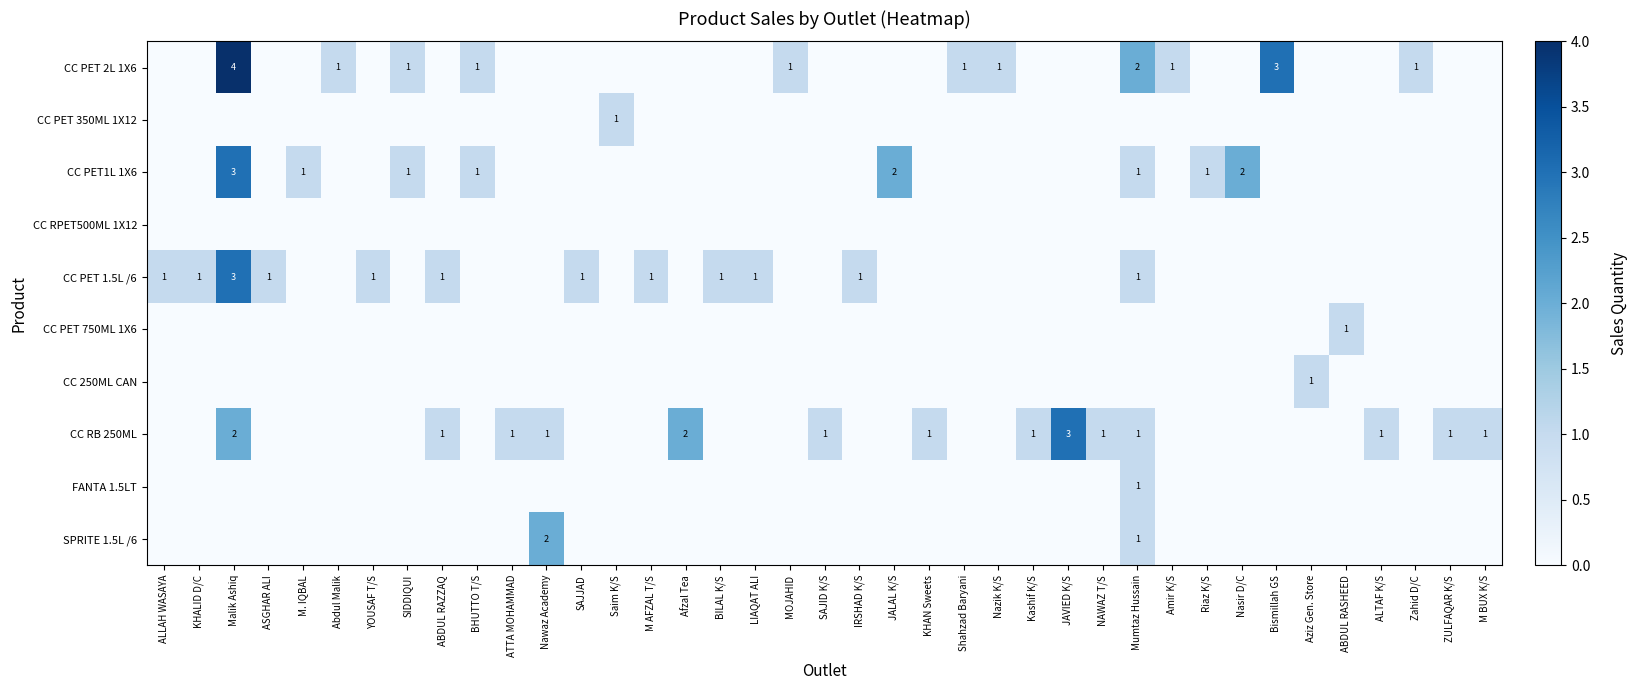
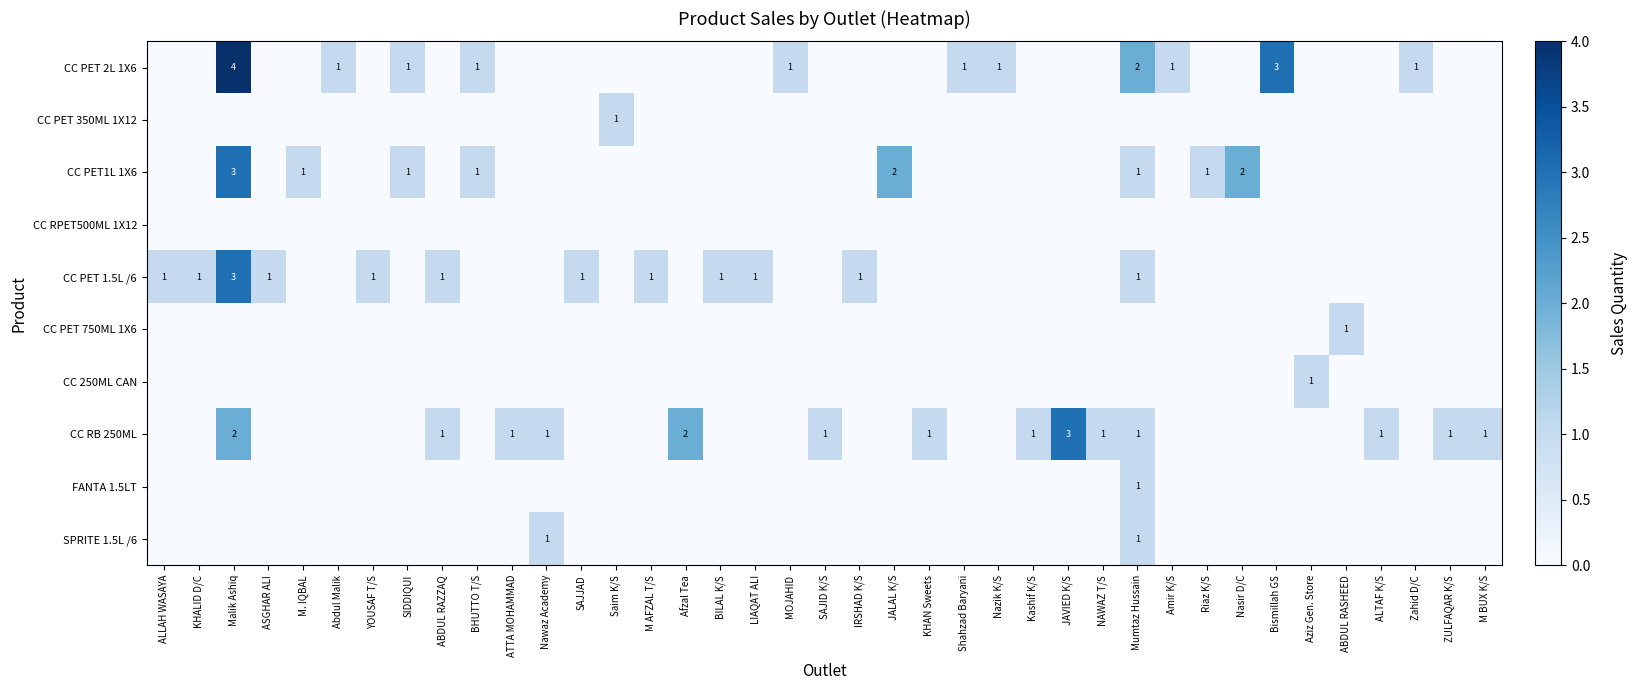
SPRITE 1.5L /6, Nawaz Academy: 2 -> 1
